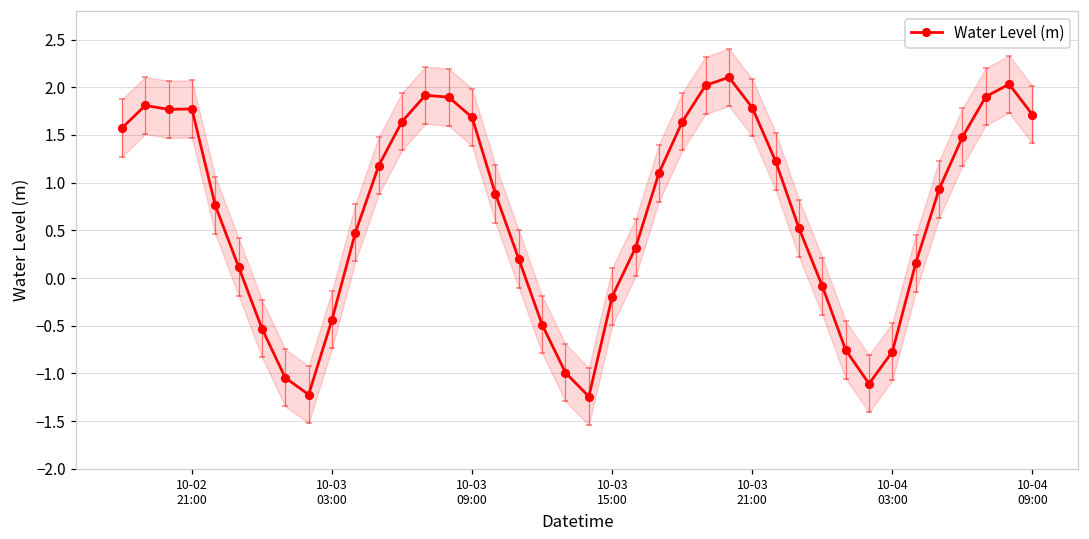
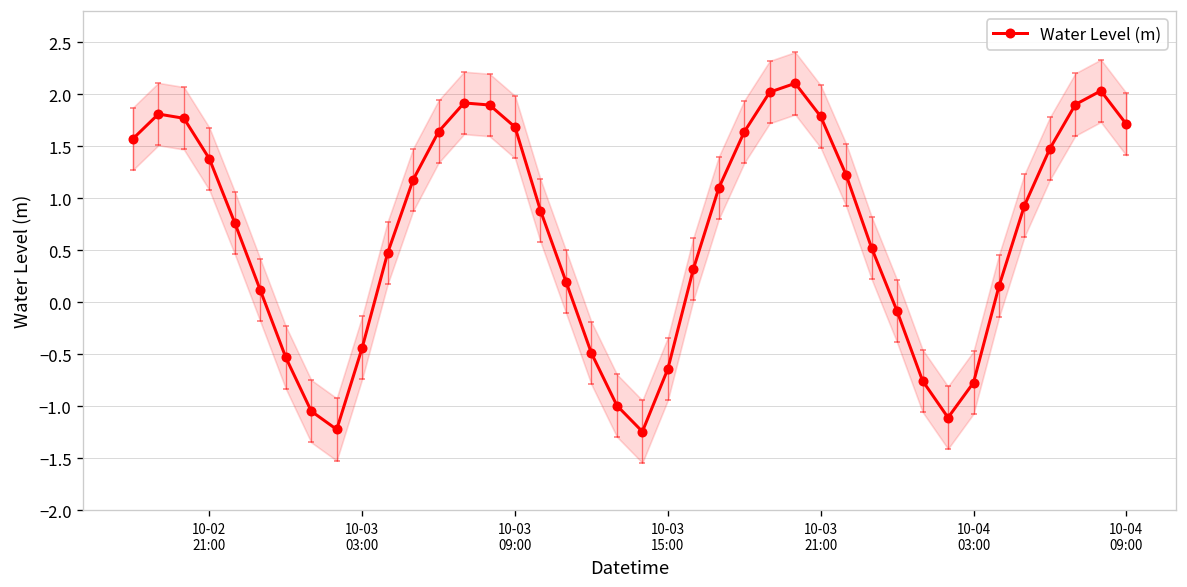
Water Level (m), 10-02 21:00: 1.8 -> 1.4
Water Level (m), 10-03 15:00: -0.2 -> -0.6
